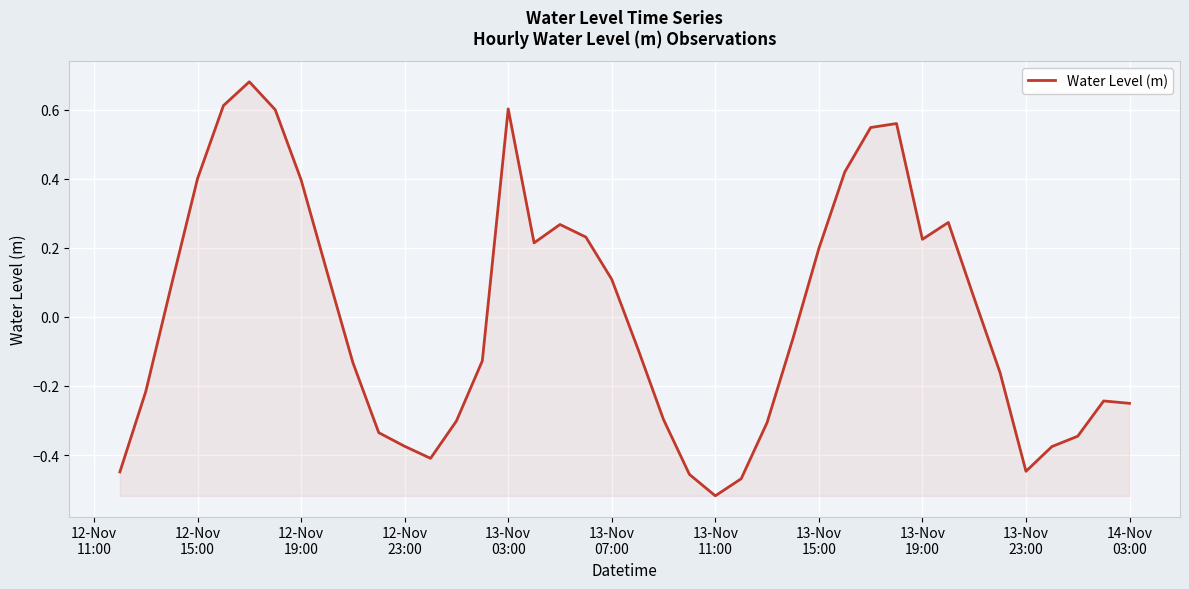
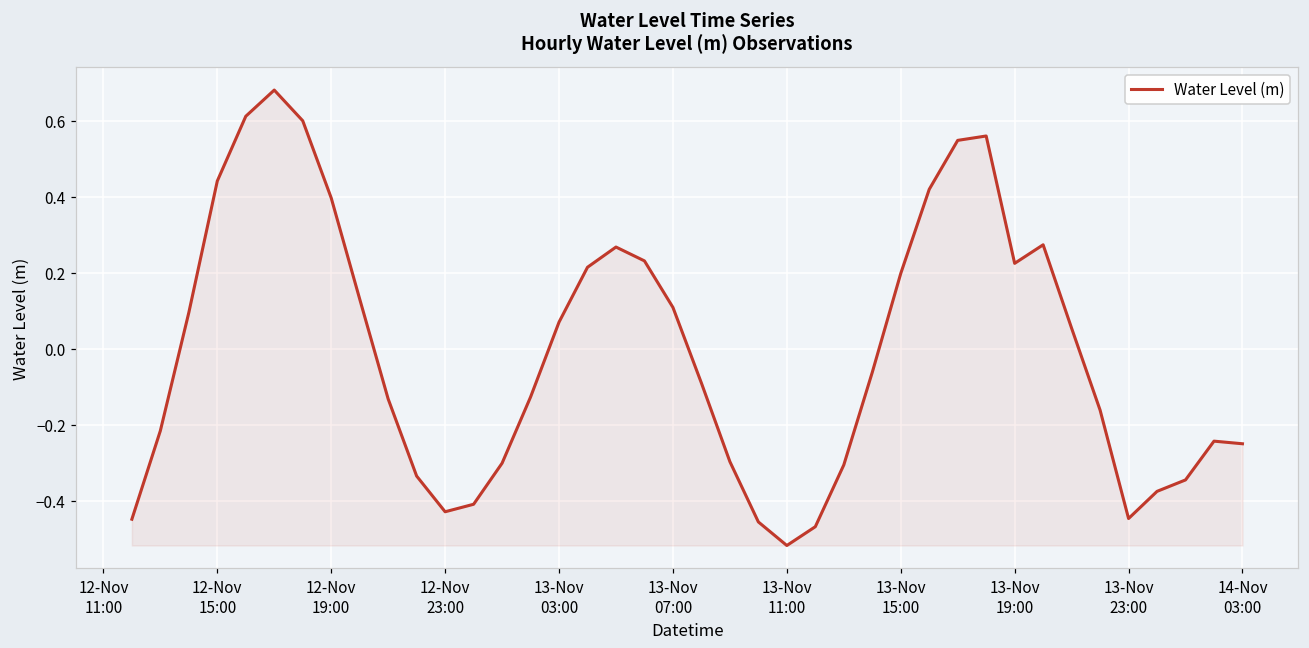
12-Nov 15:00: 0.40 -> 0.44
12-Nov 23:00: -0.37 -> -0.43
13-Nov 03:00: 0.60 -> 0.07
